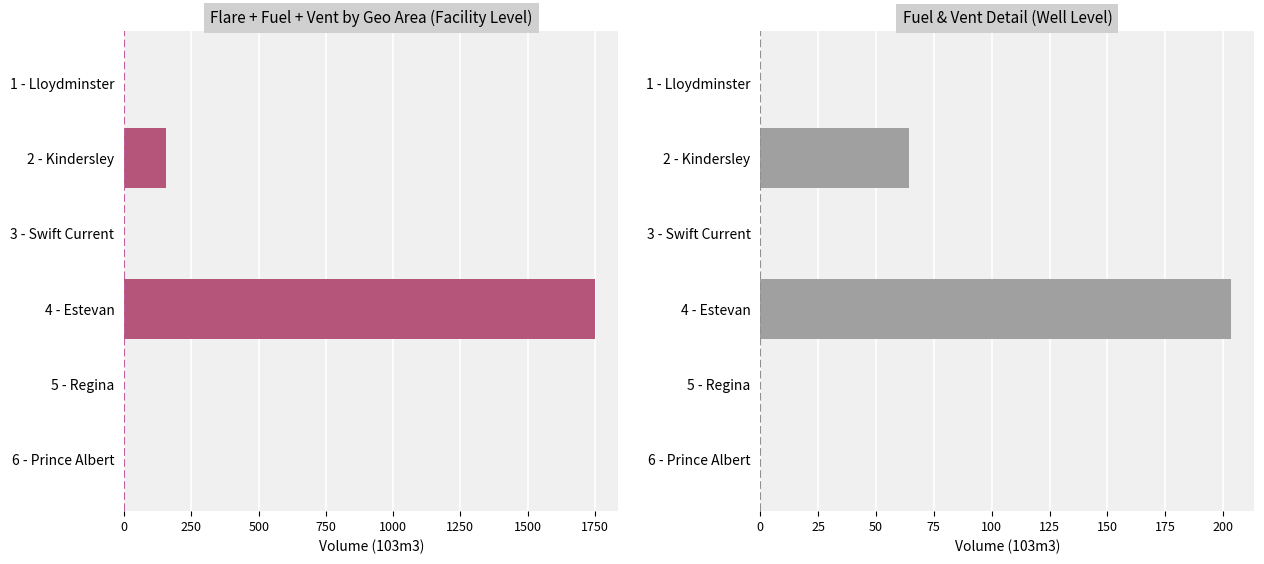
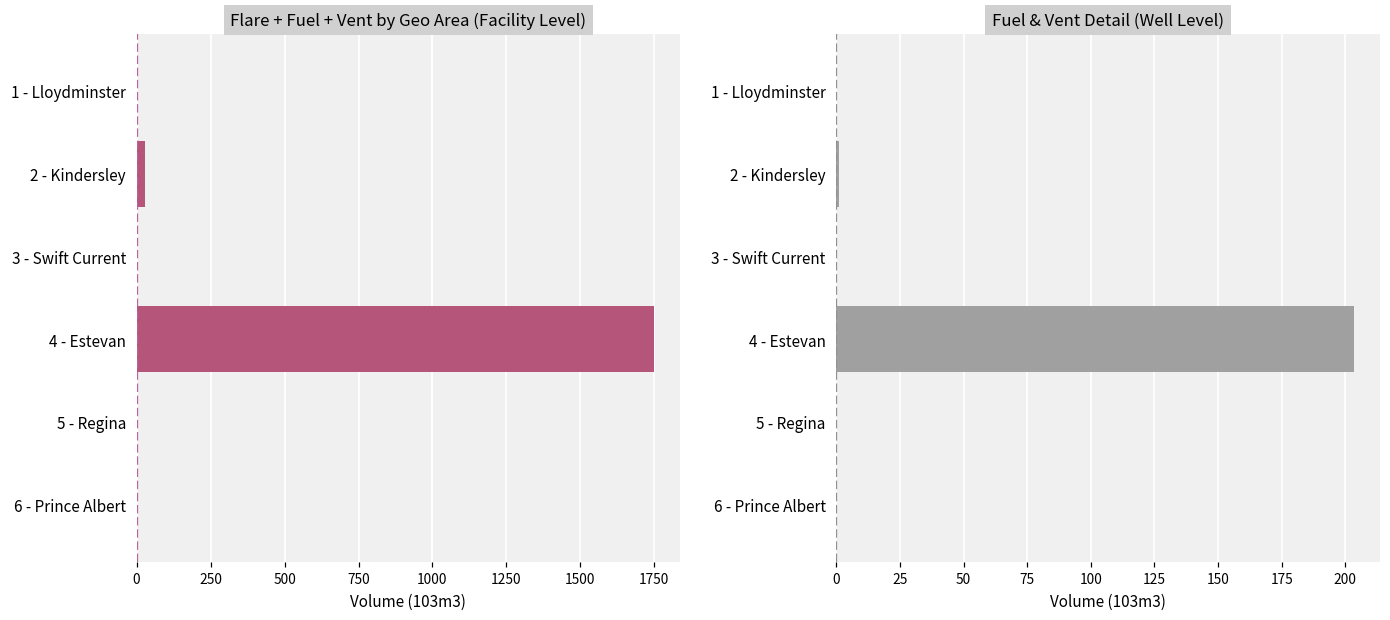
Flare + Fuel + Vent by Geo Area (Facility Level), 2 - Kindersley: 150 -> 30
Fuel & Vent Detail (Well Level), 2 - Kindersley: 64 -> 1
